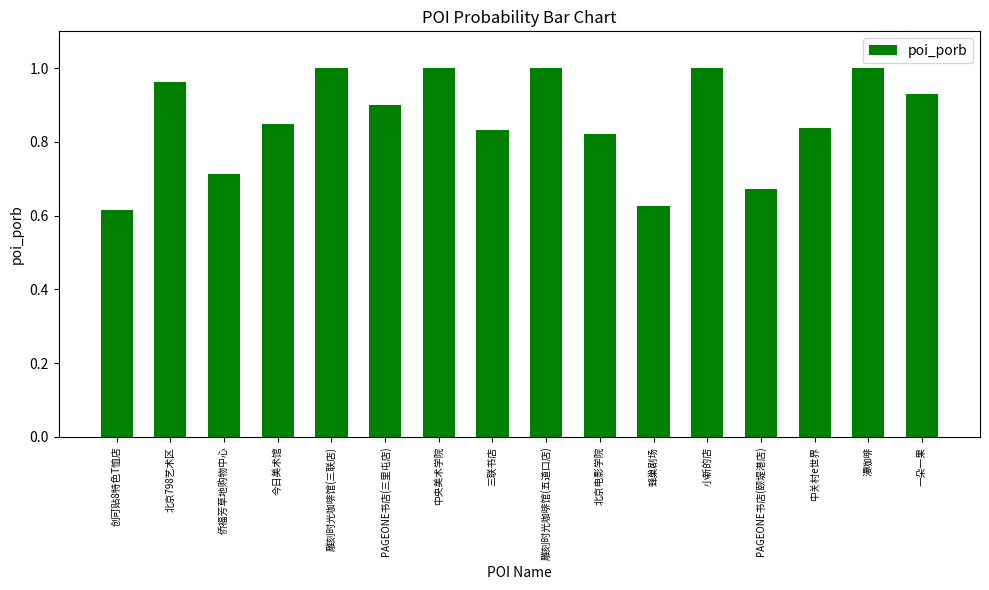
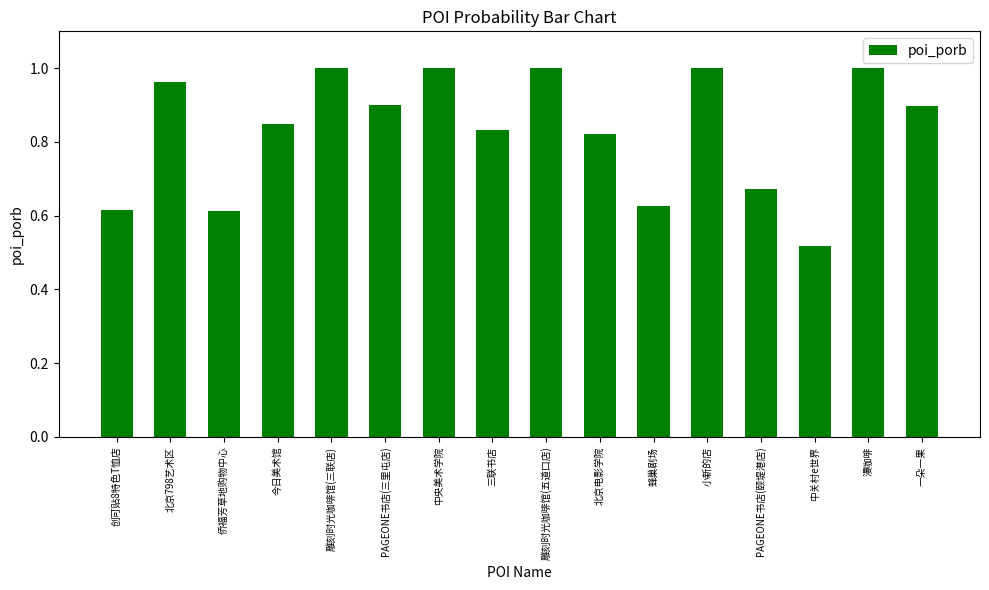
侨福芳草地购物中心: 0.71 -> 0.61
中关村e世界: 0.84 -> 0.52
一朵一果: 0.93 -> 0.90
